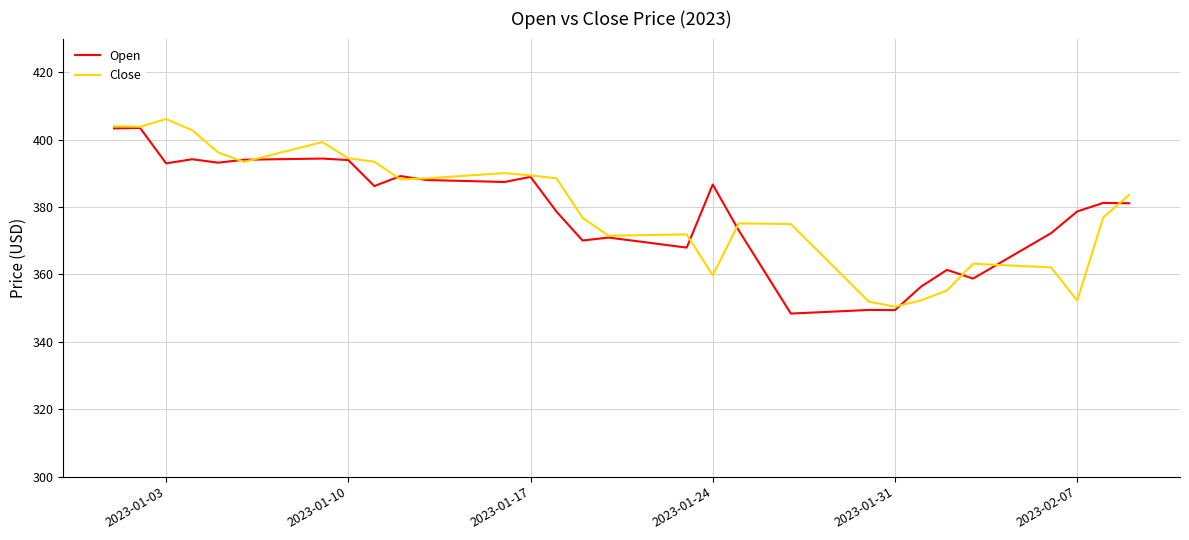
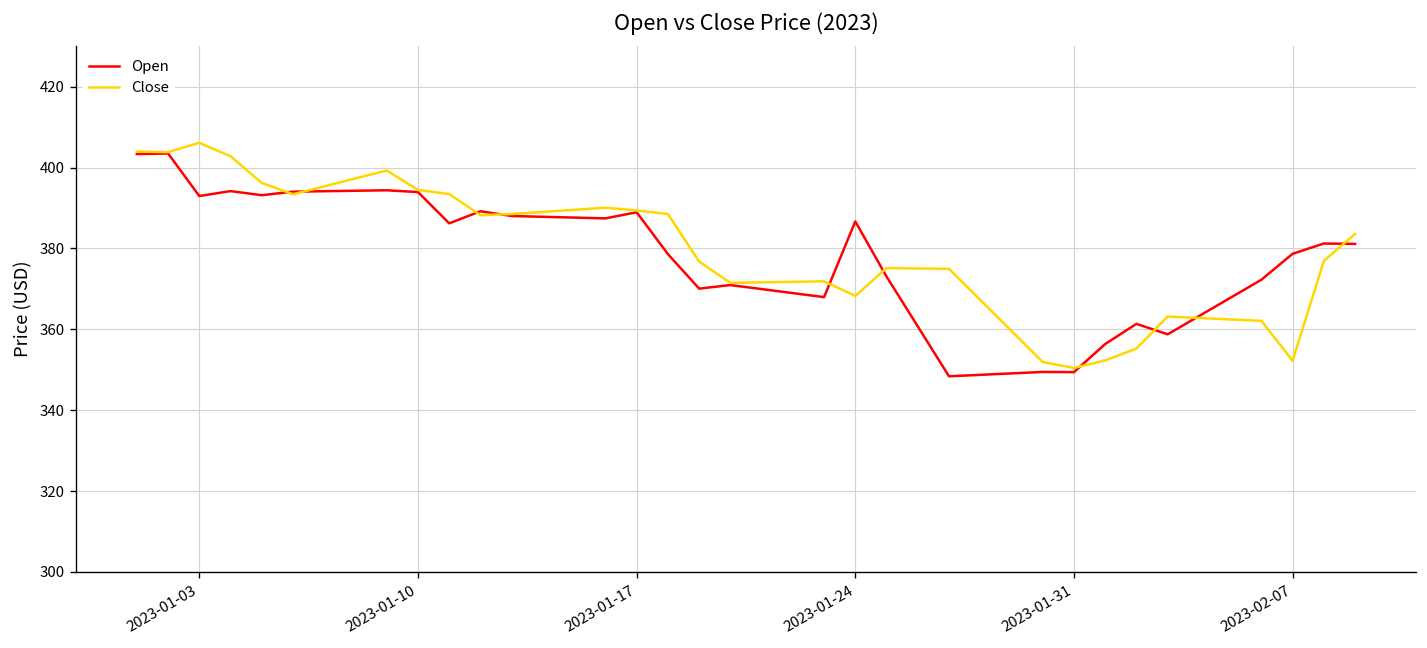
Close, 2023-01-24: 360 -> 368
